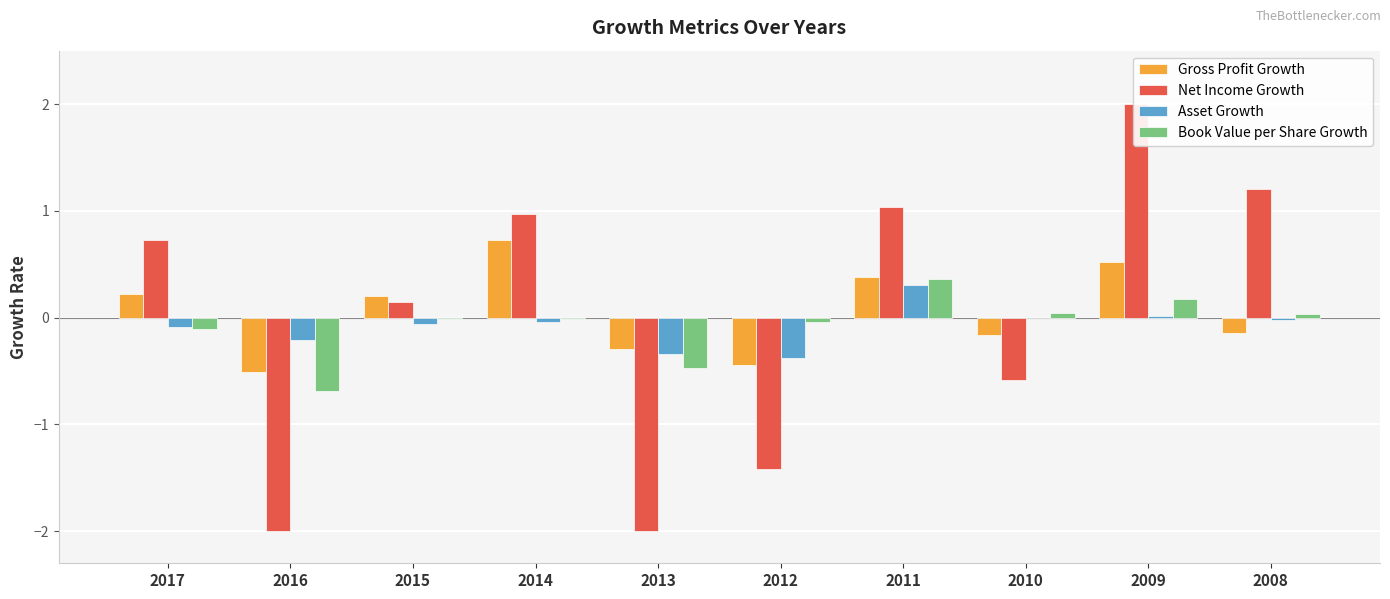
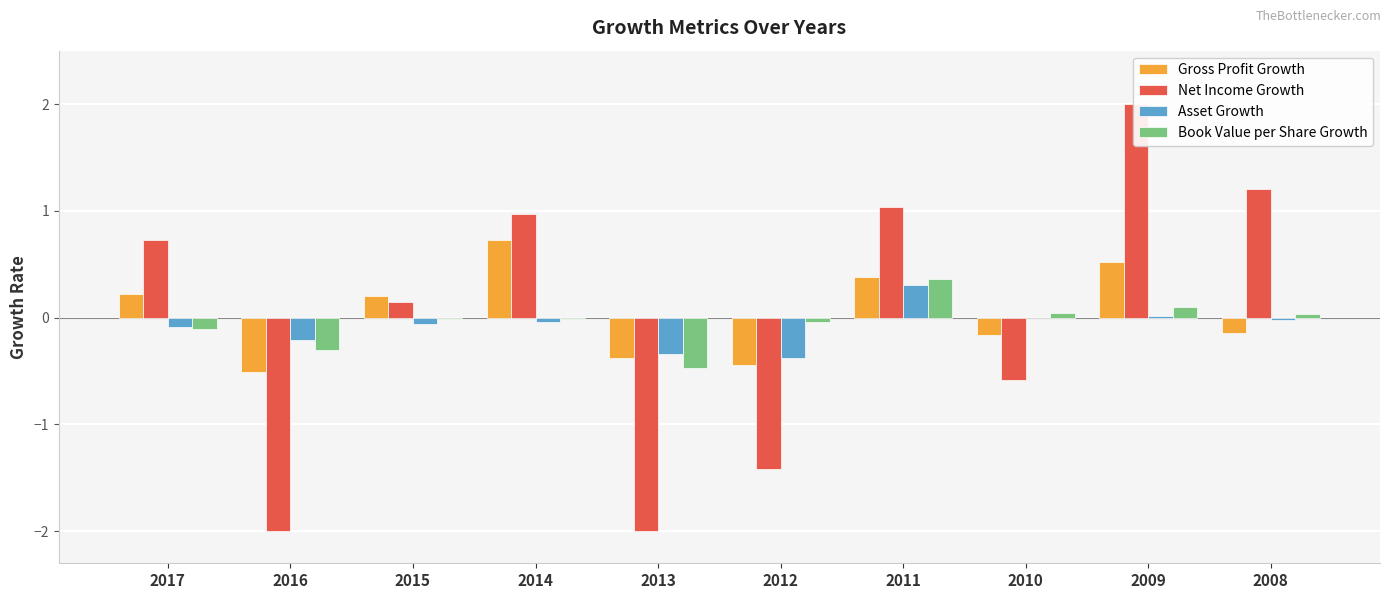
Book Value per Share Growth, 2016: -0.69 -> -0.30
Gross Profit Growth, 2013: -0.29 -> -0.38
Book Value per Share Growth, 2009: 0.18 -> 0.10
